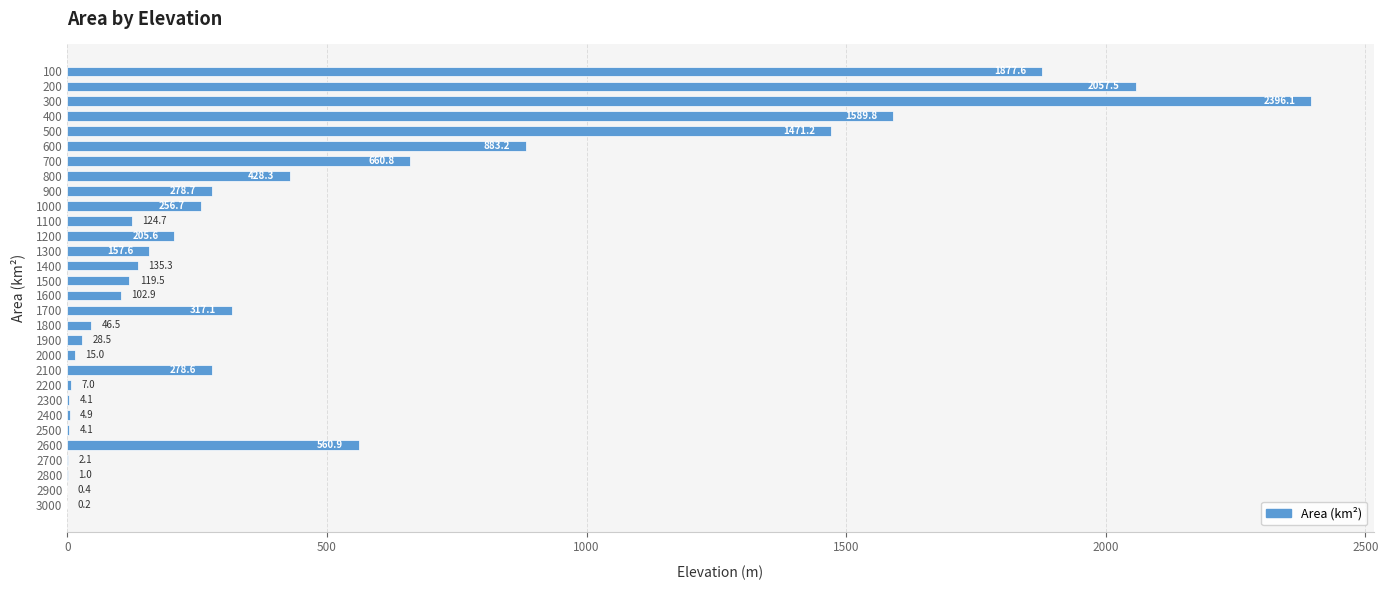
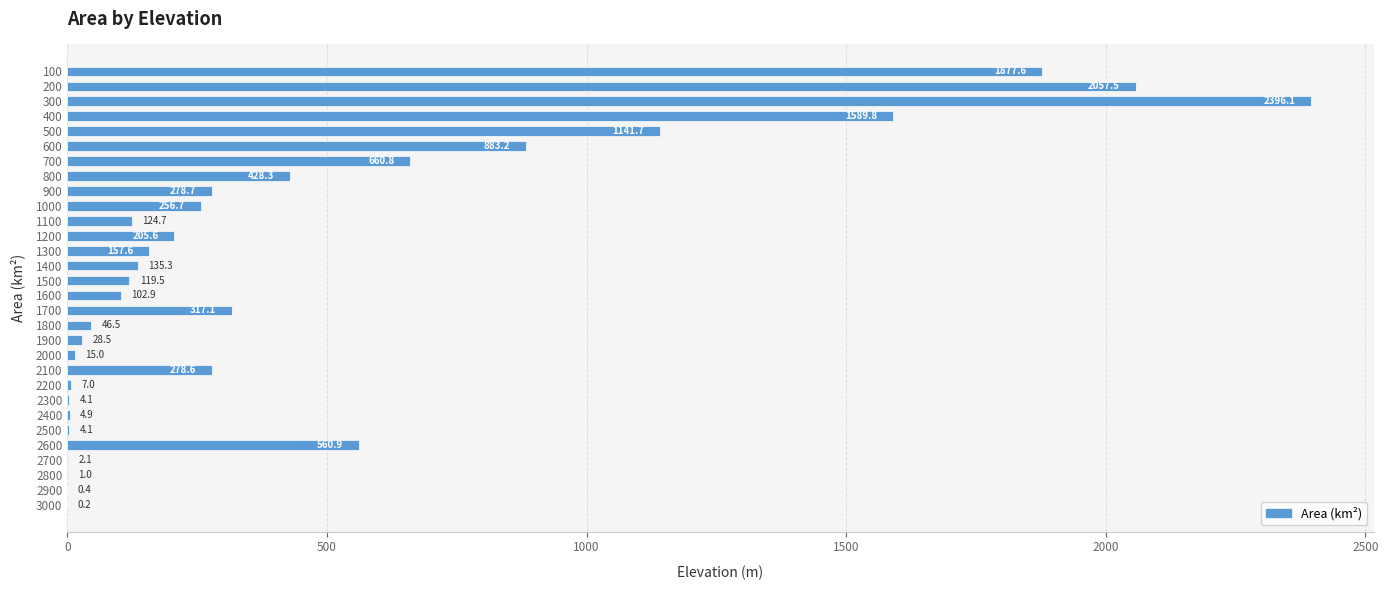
500: 1471.2 -> 1141.7
